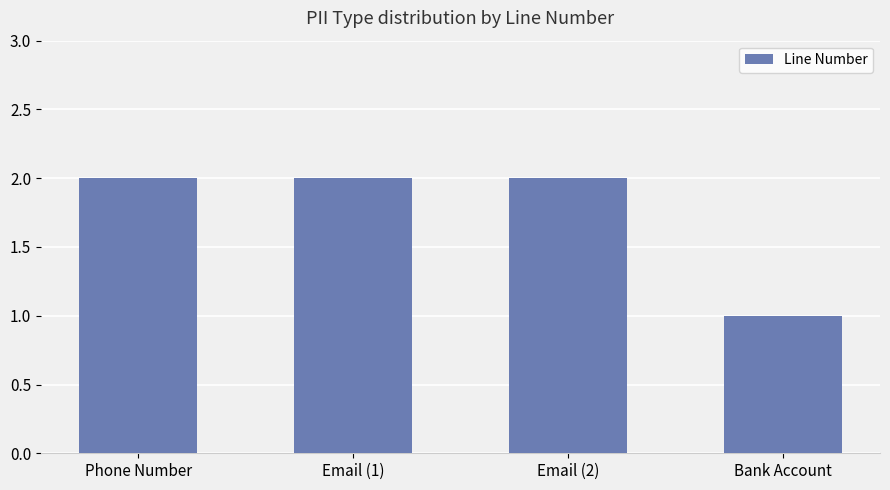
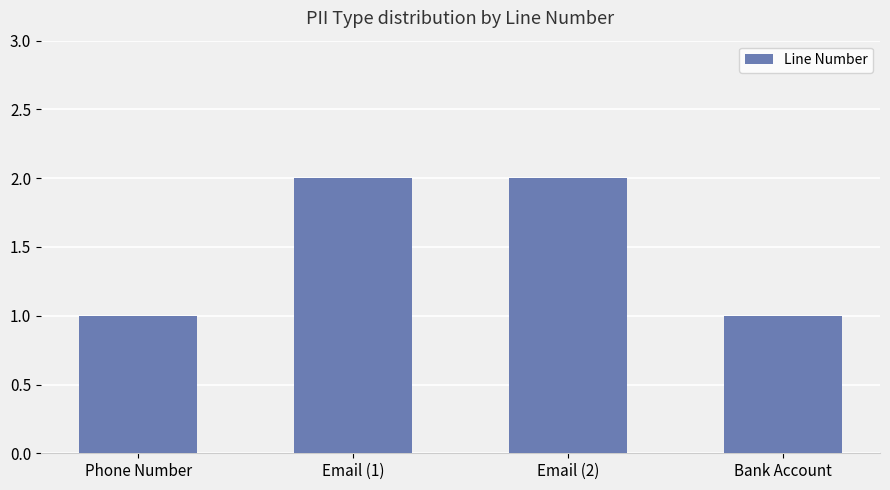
Phone Number: 2 -> 1
